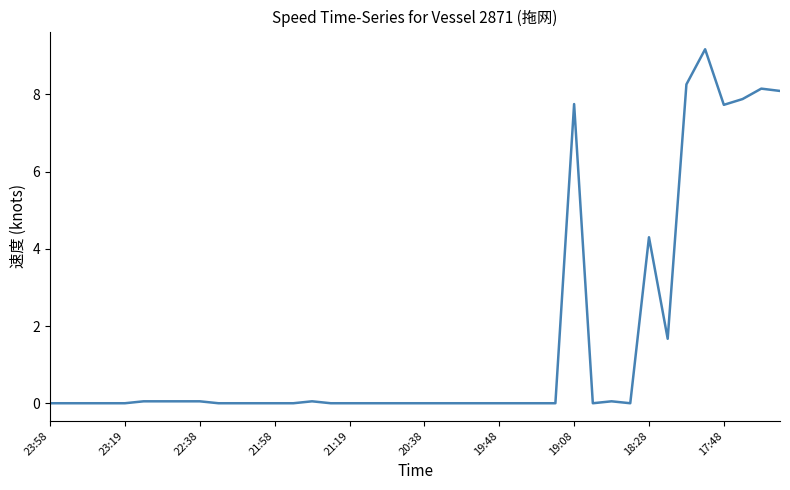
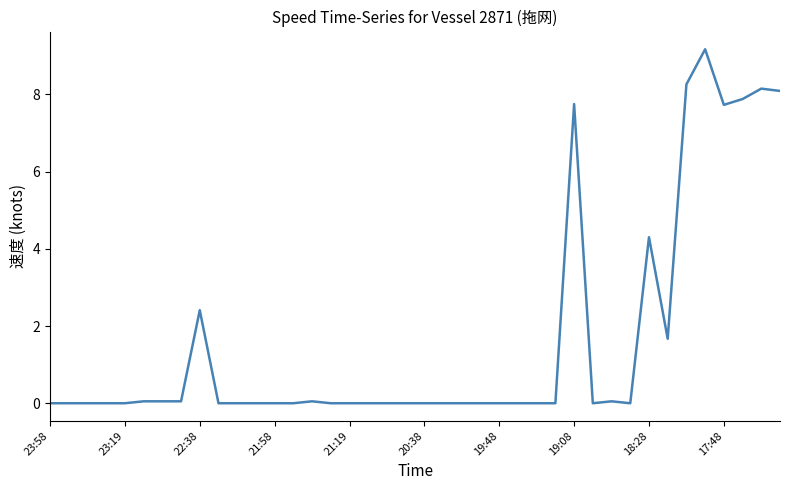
22:38: 0.1 -> 2.4
